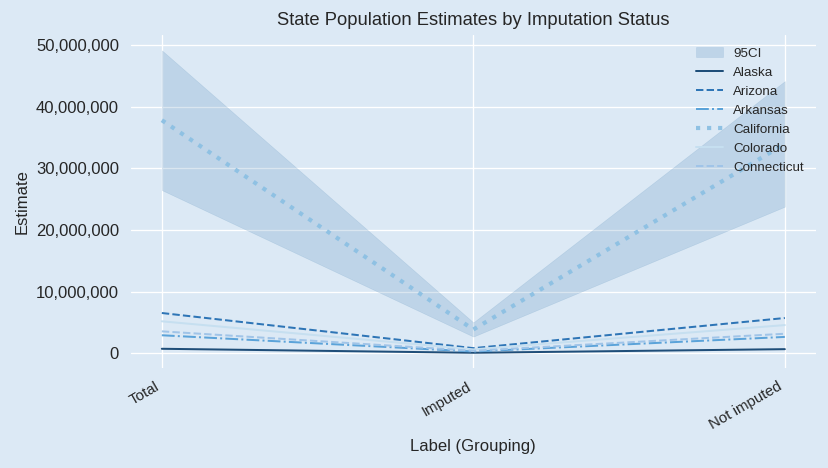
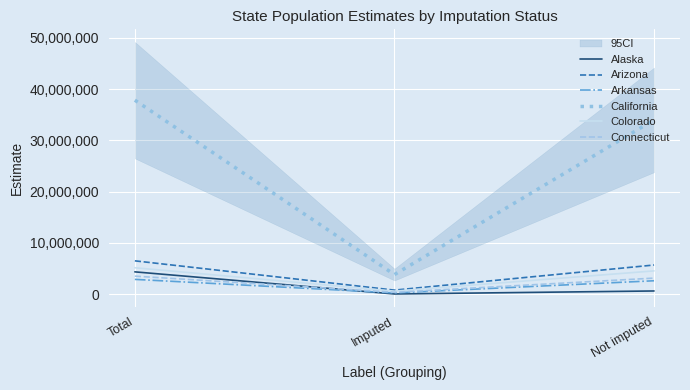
Alaska, Total: 1,000,000 -> 4,000,000
